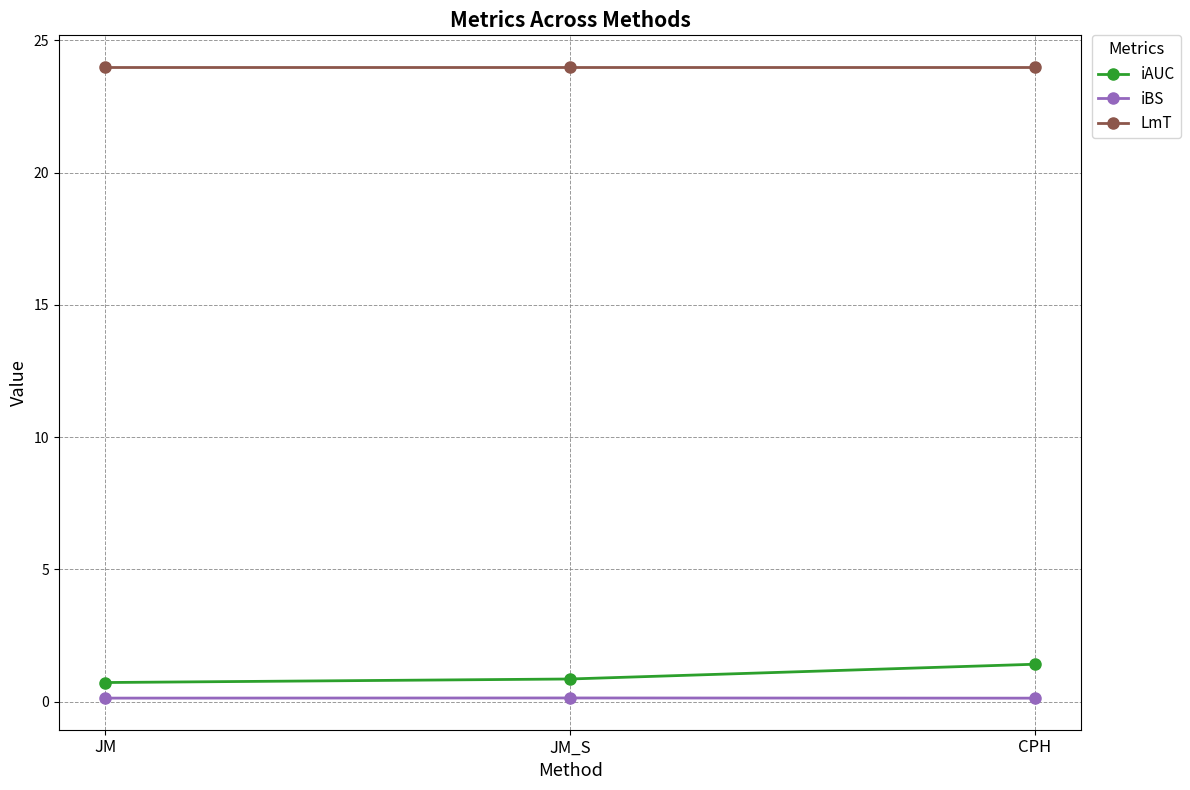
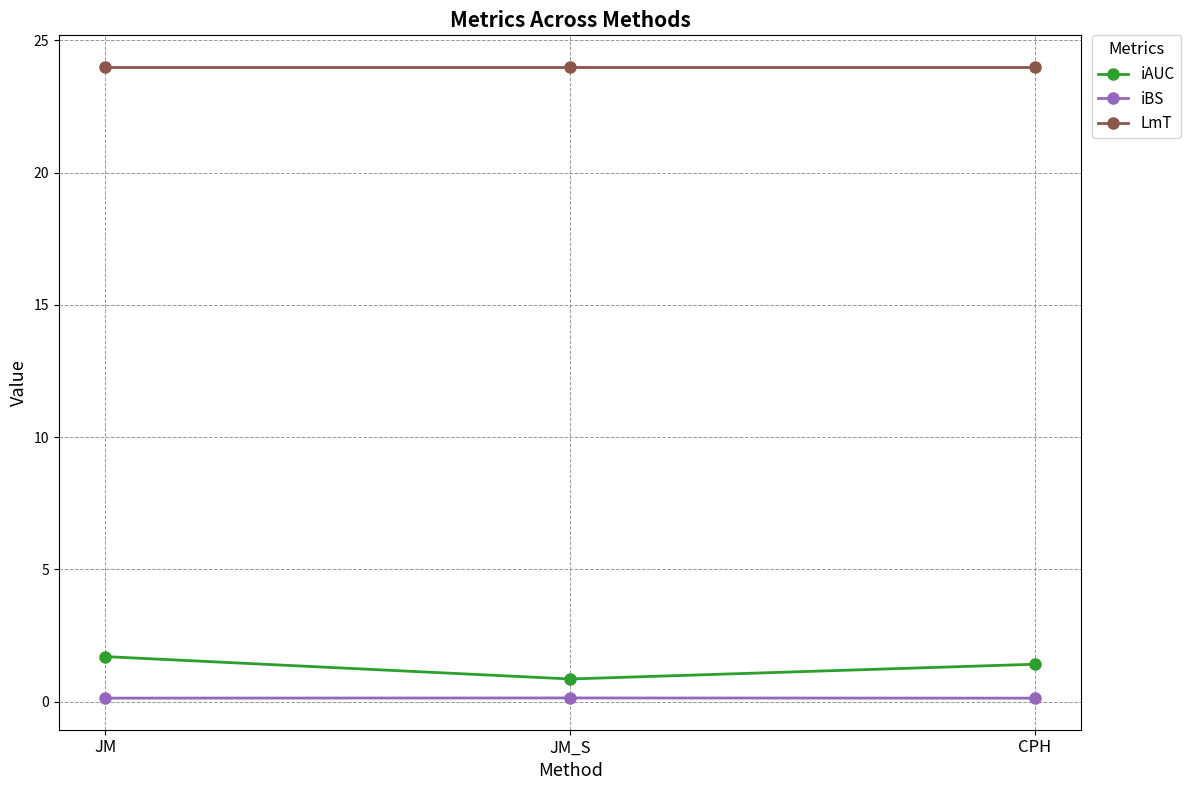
iAUC, JM: 0.7 -> 1.7
